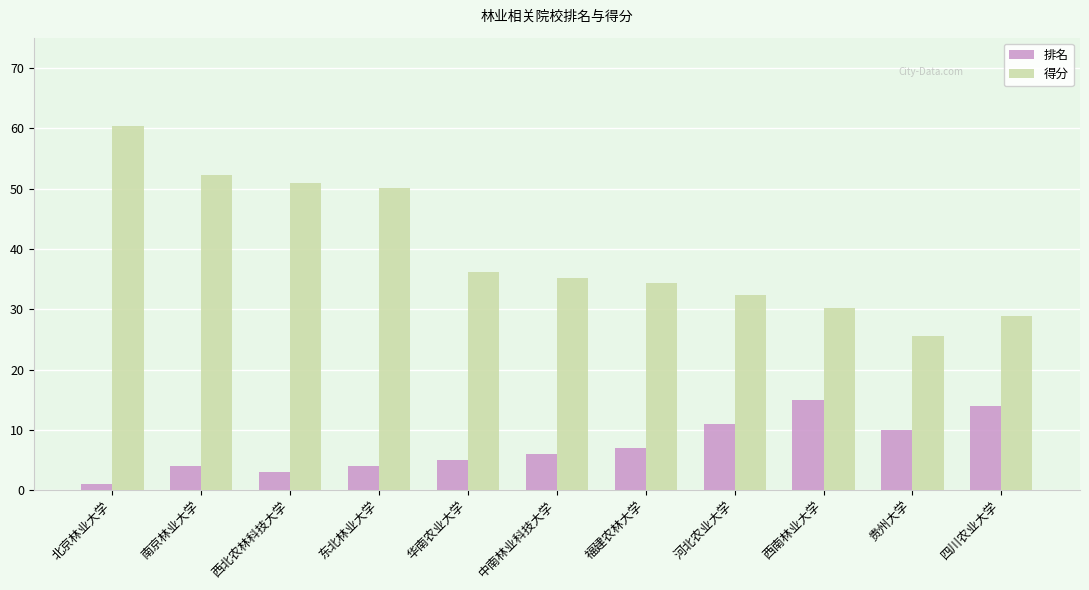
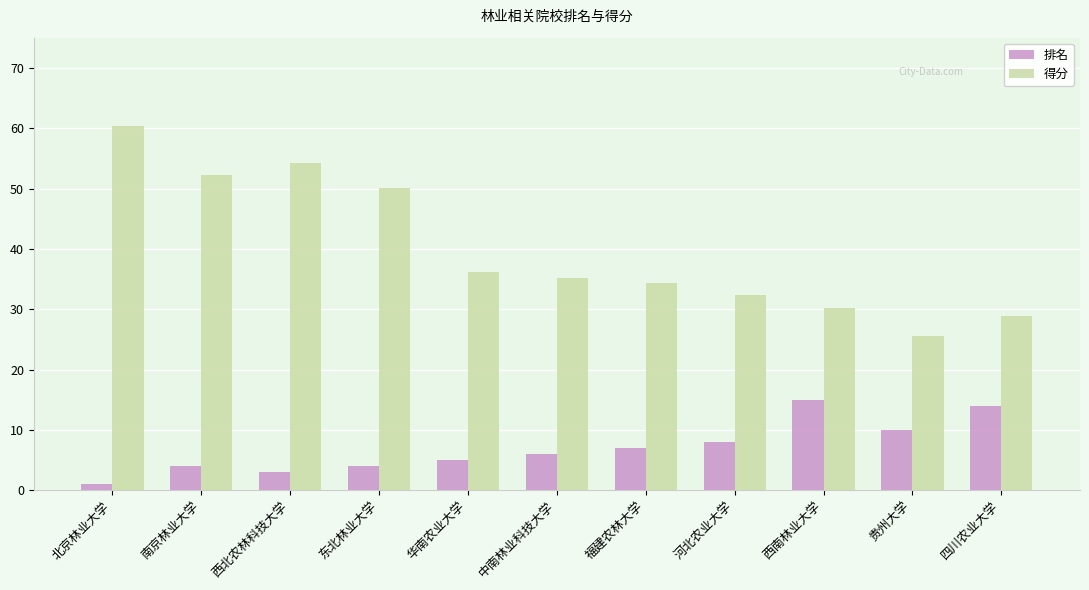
得分, 西北农林科技大学: 51 -> 54
排名, 河北农业大学: 11 -> 8
